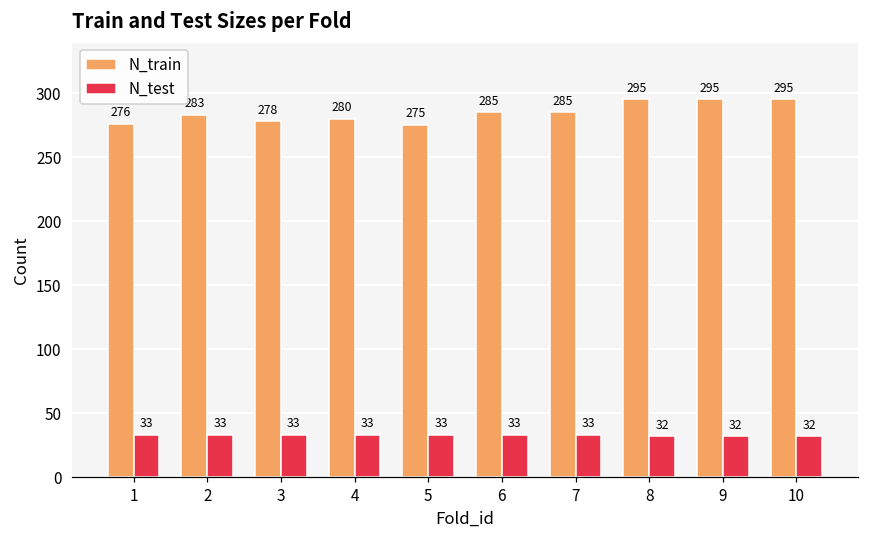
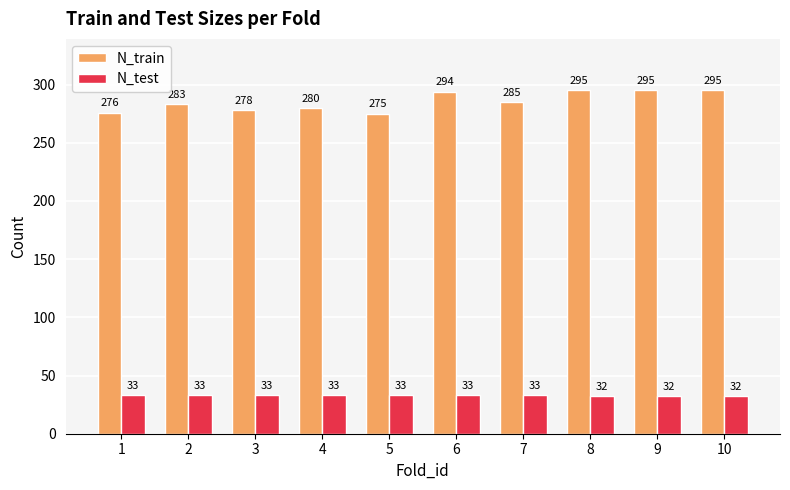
N_train, 6: 285 -> 294
